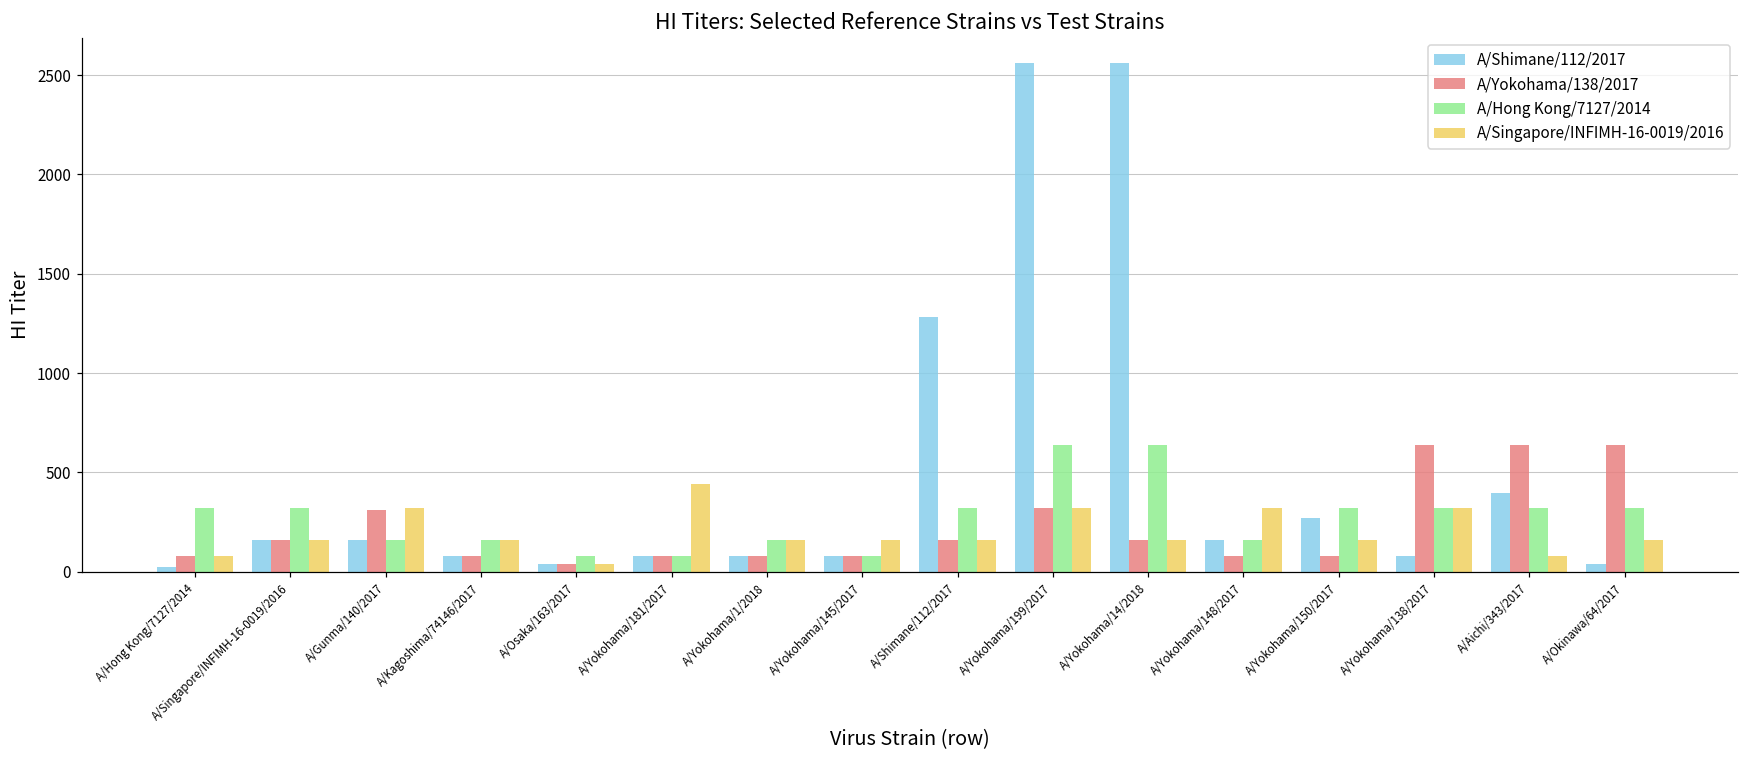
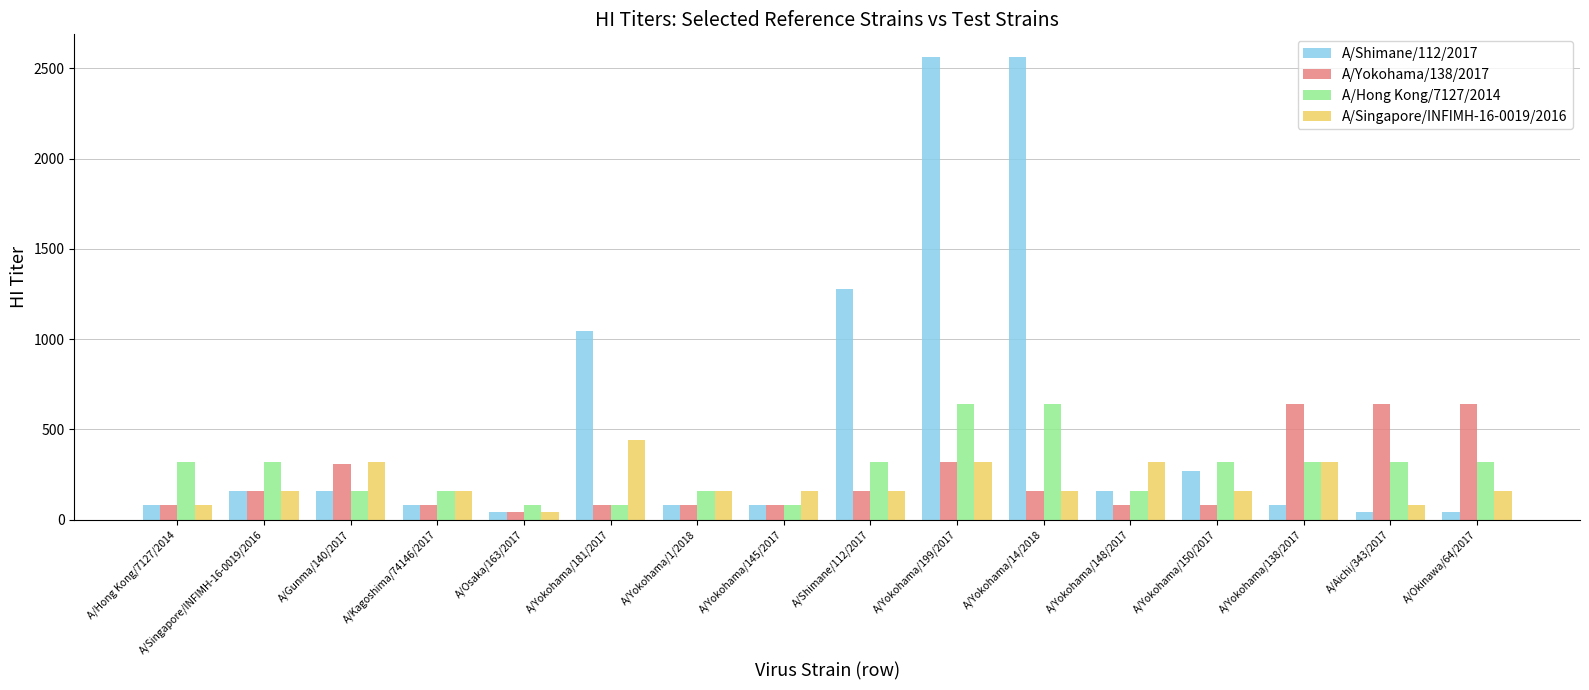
A/Shimane/112/2017, A/Hong Kong/7127/2014: 30 -> 80
A/Shimane/112/2017, A/Yokohama/181/2017: 80 -> 1050
A/Shimane/112/2017, A/Aichi/343/2017: 400 -> 40
